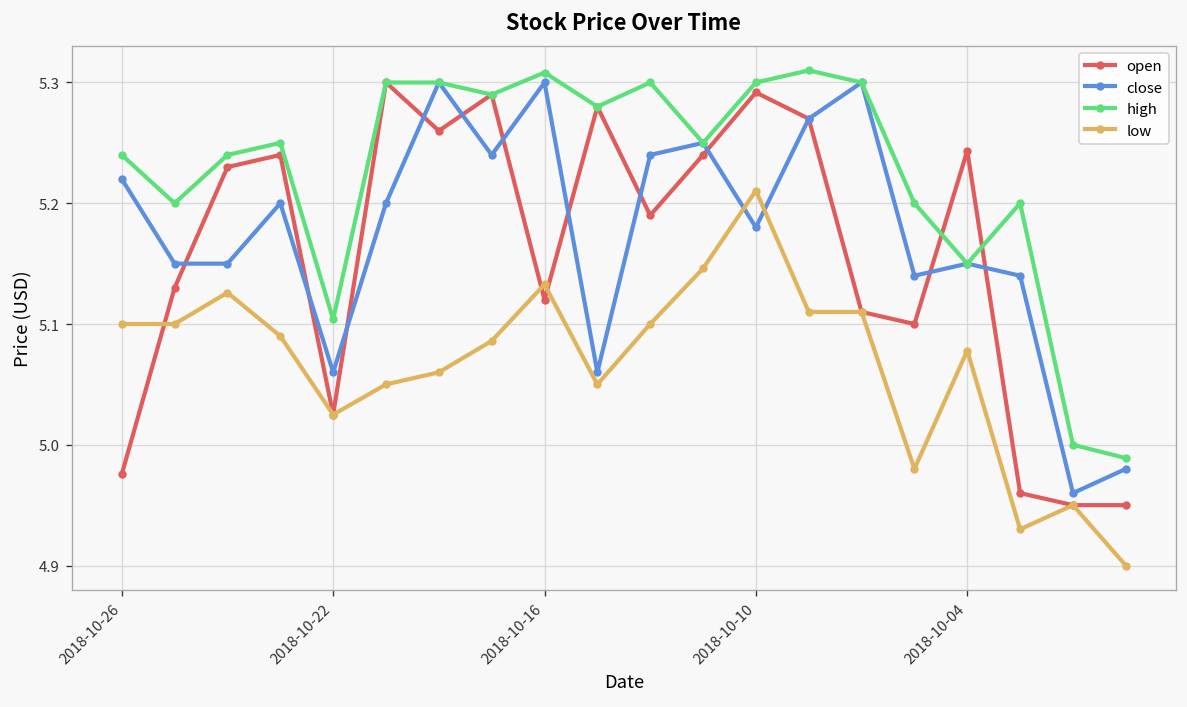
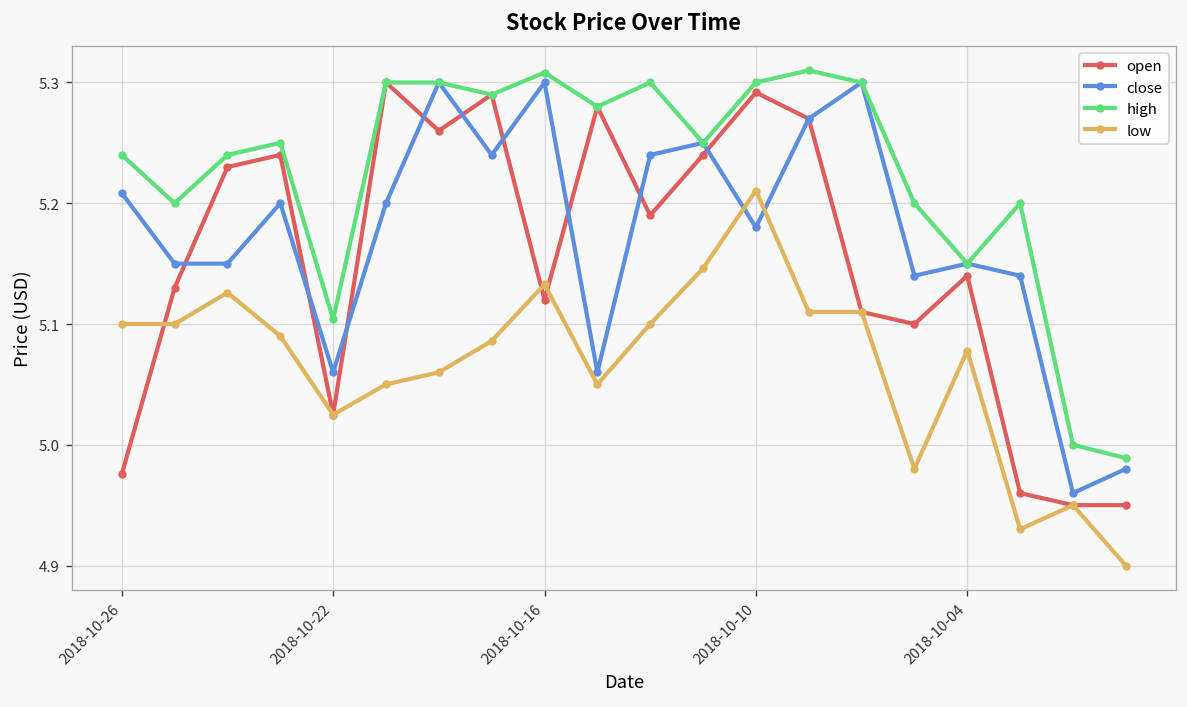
close, 2018-10-26: 5.220 -> 5.208
open, 2018-10-04: 5.244 -> 5.140
